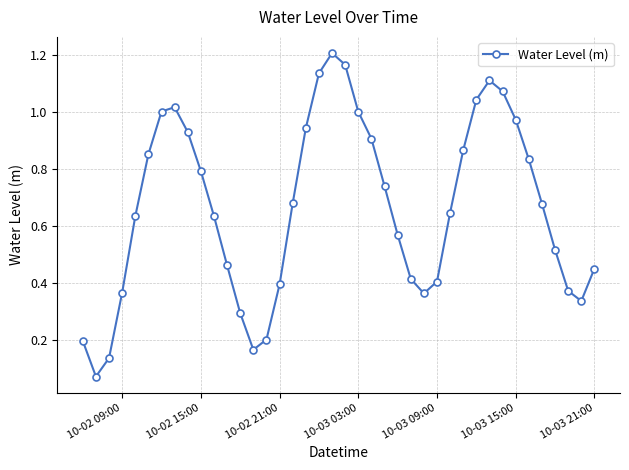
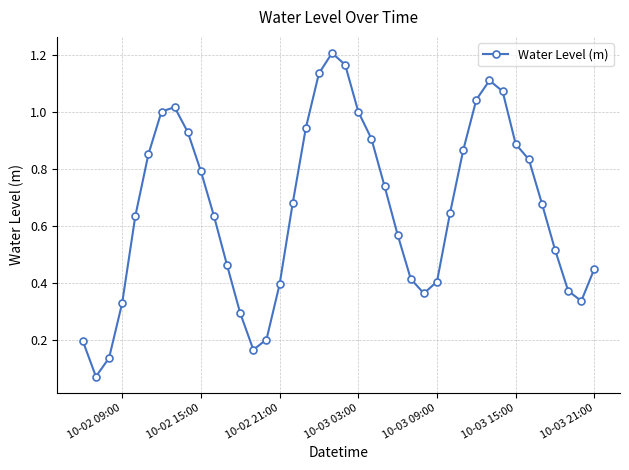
10-02 09:00: 0.37 -> 0.33
10-03 15:00: 0.97 -> 0.89
